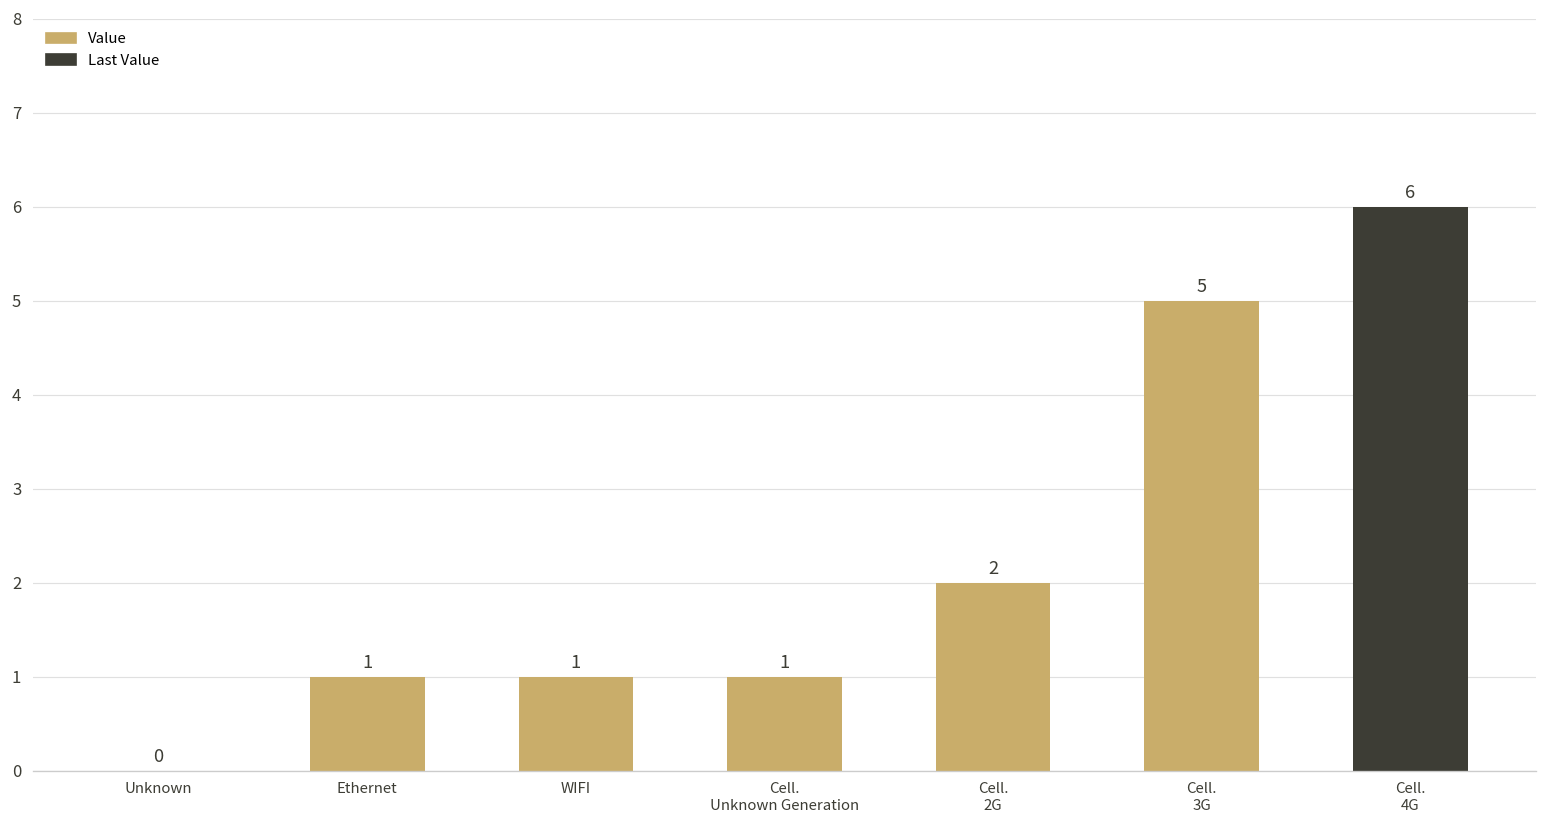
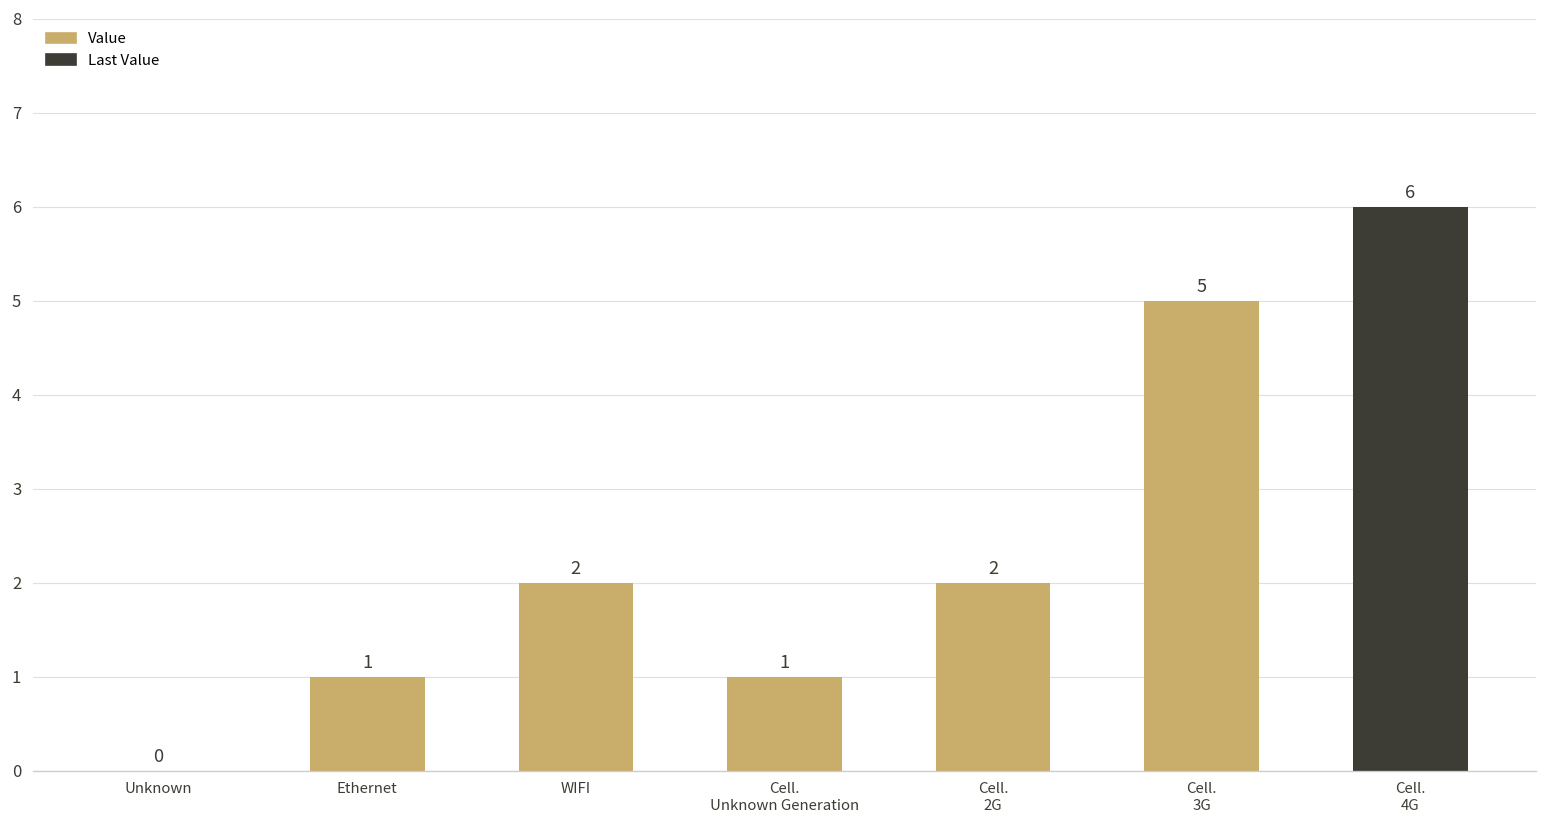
WIFI: 1 -> 2
